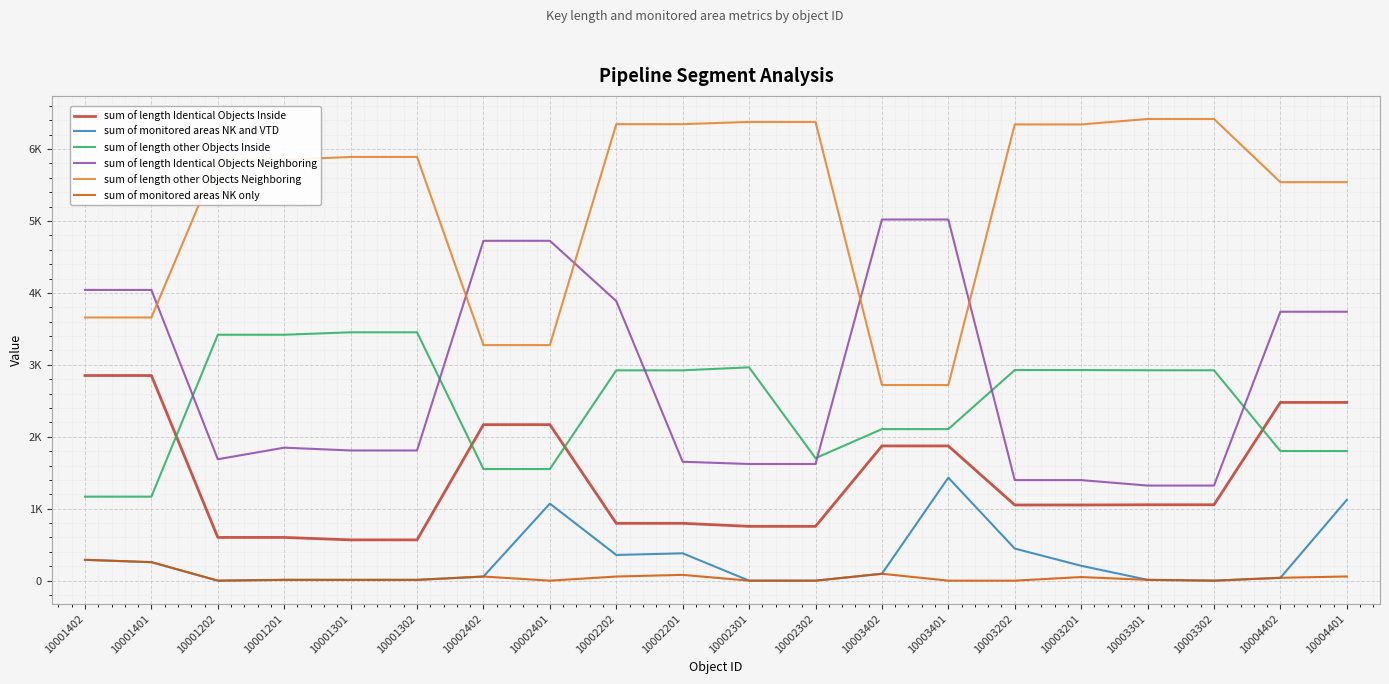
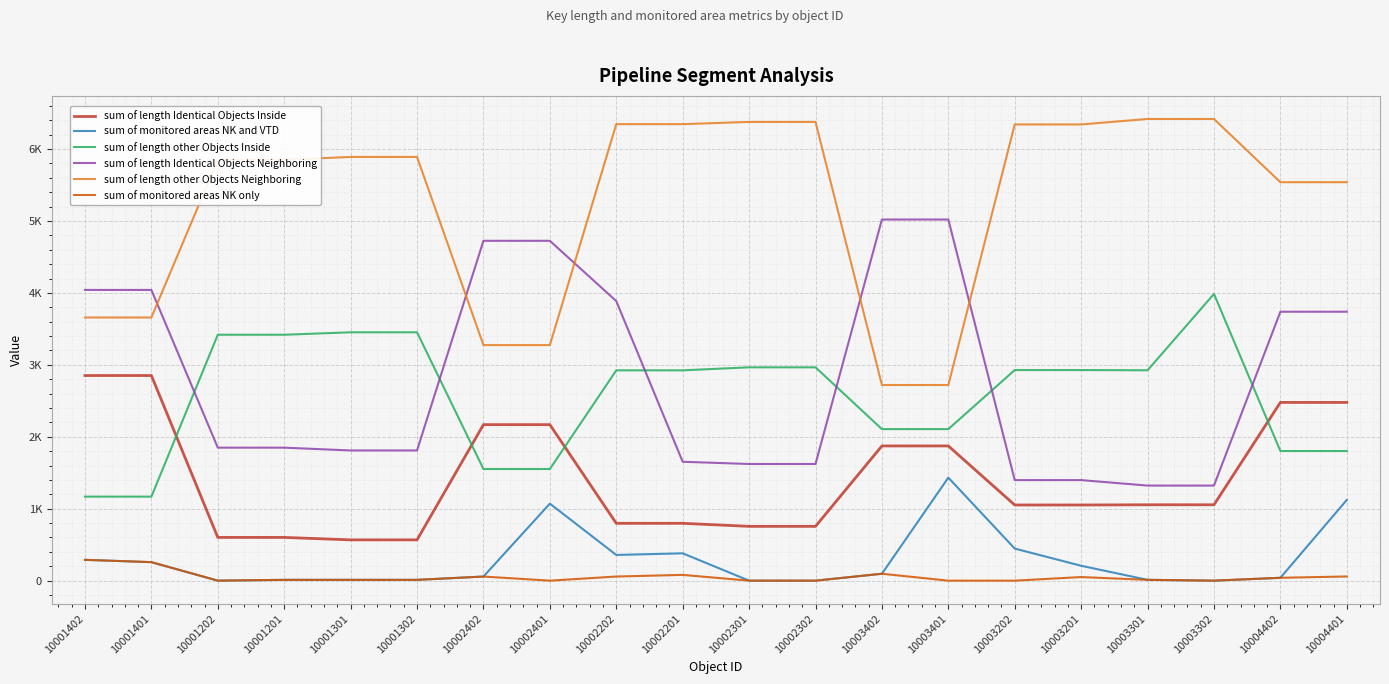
sum of length Identical Objects Neighboring, 10001202: 1700 -> 1800
sum of length other Objects Inside, 10002302: 1700 -> 3000
sum of length other Objects Inside, 10003302: 2900 -> 4000
